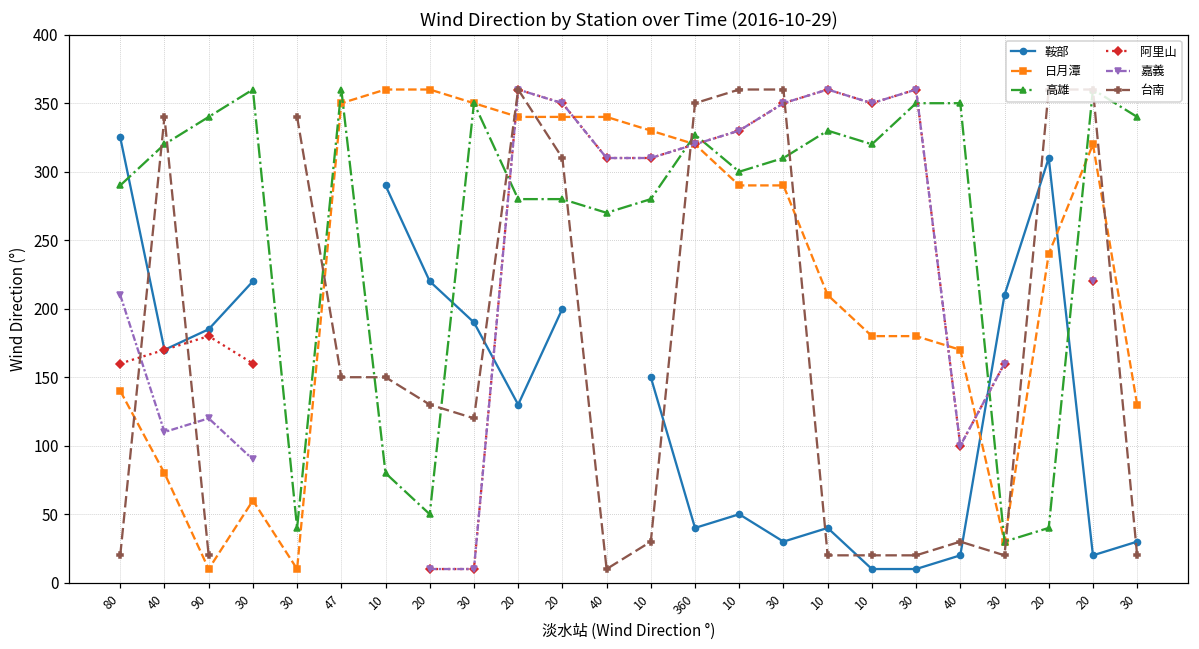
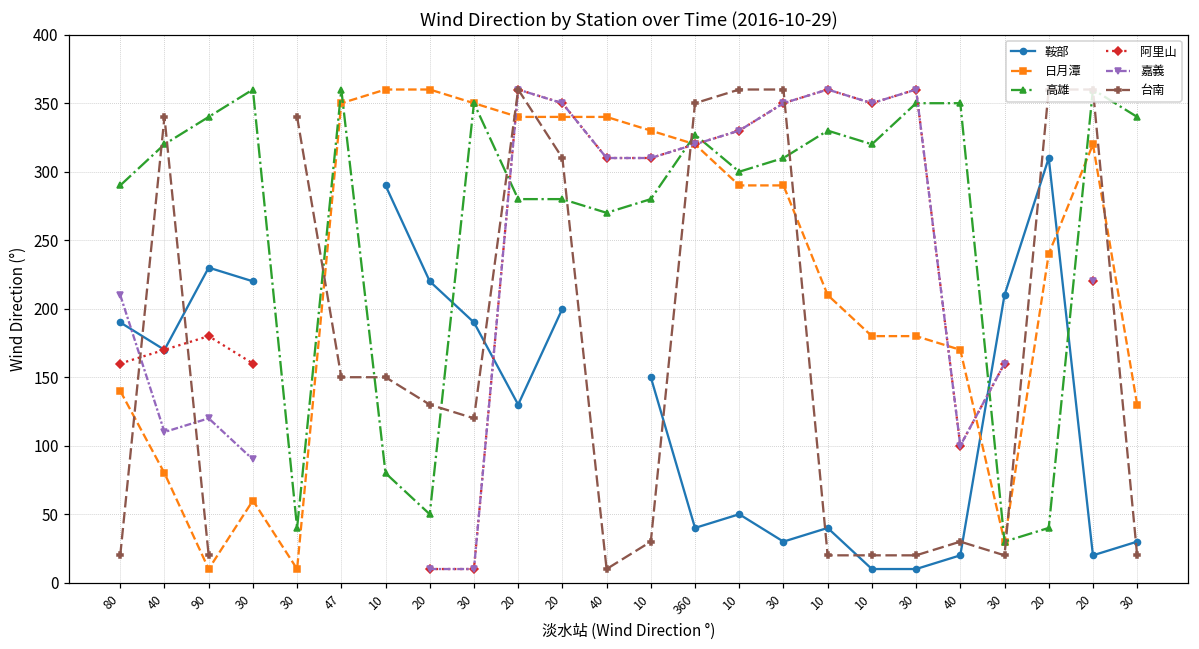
鞍部, 80: 325 -> 190
鞍部, 90: 185 -> 230
